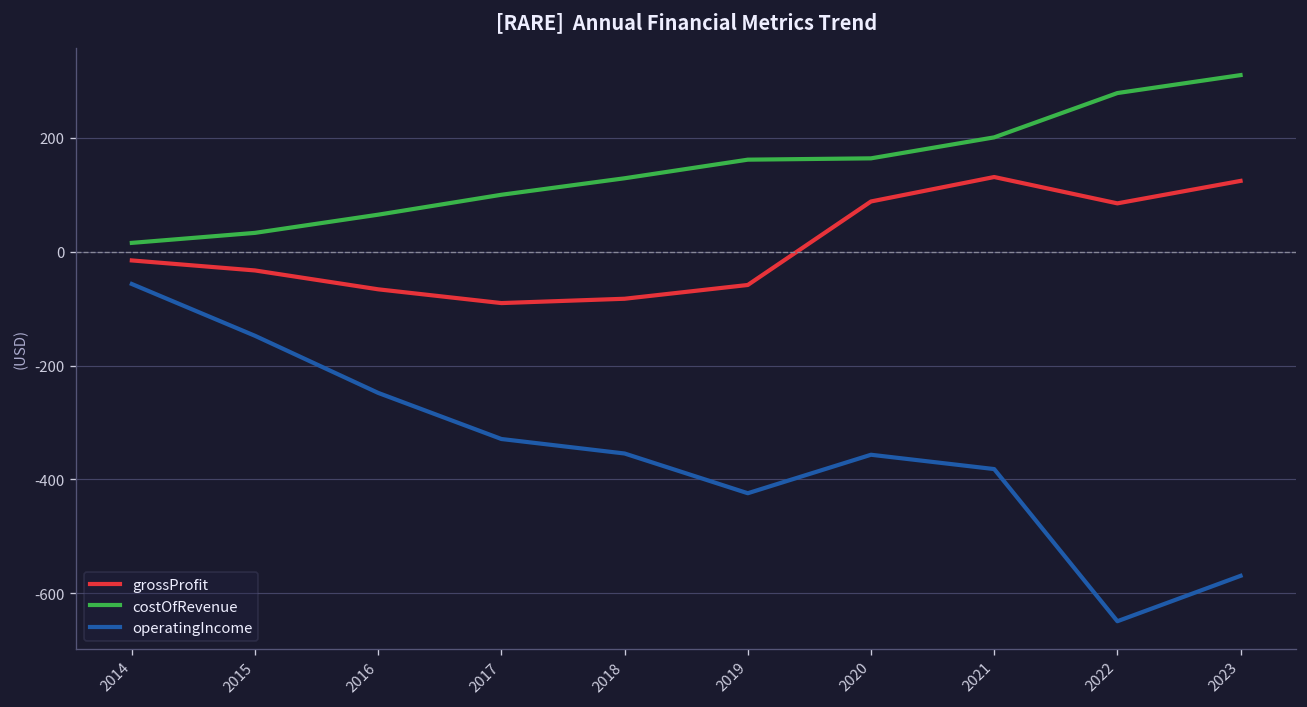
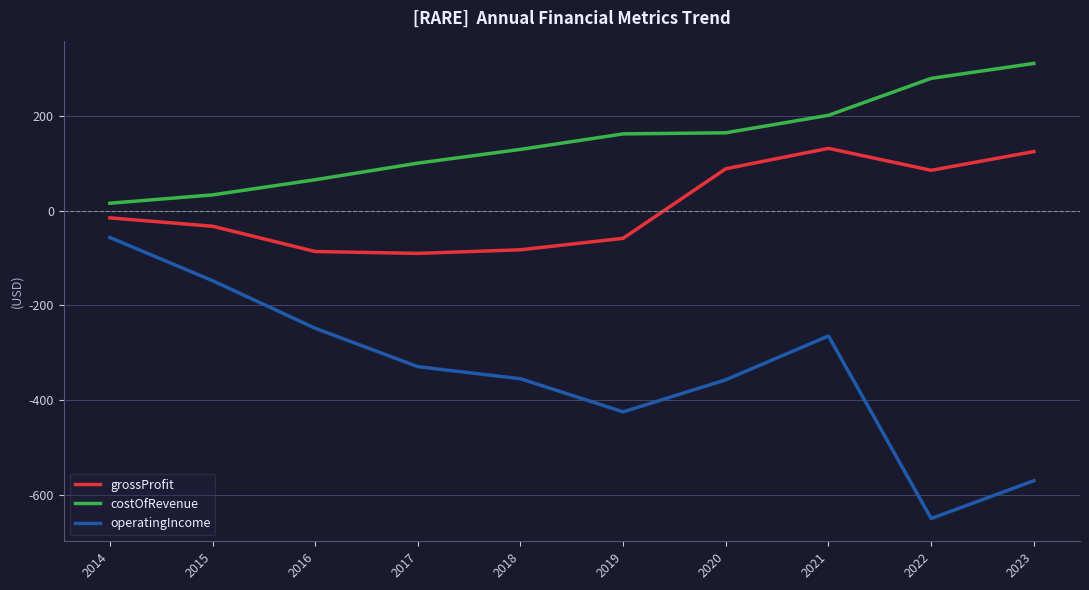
grossProfit, 2016: -70 -> -90
operatingIncome, 2021: -380 -> -260
